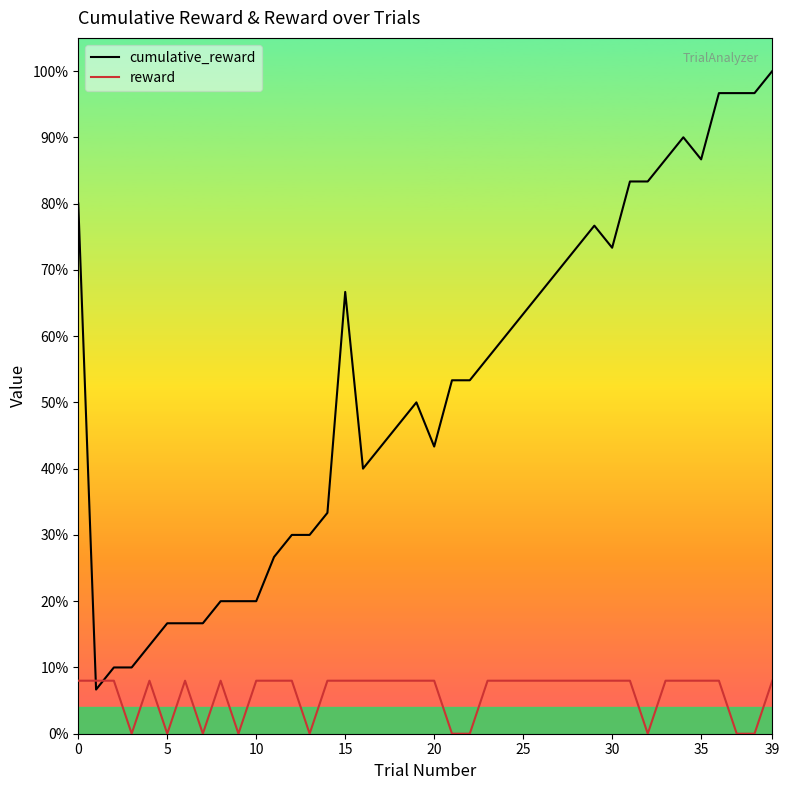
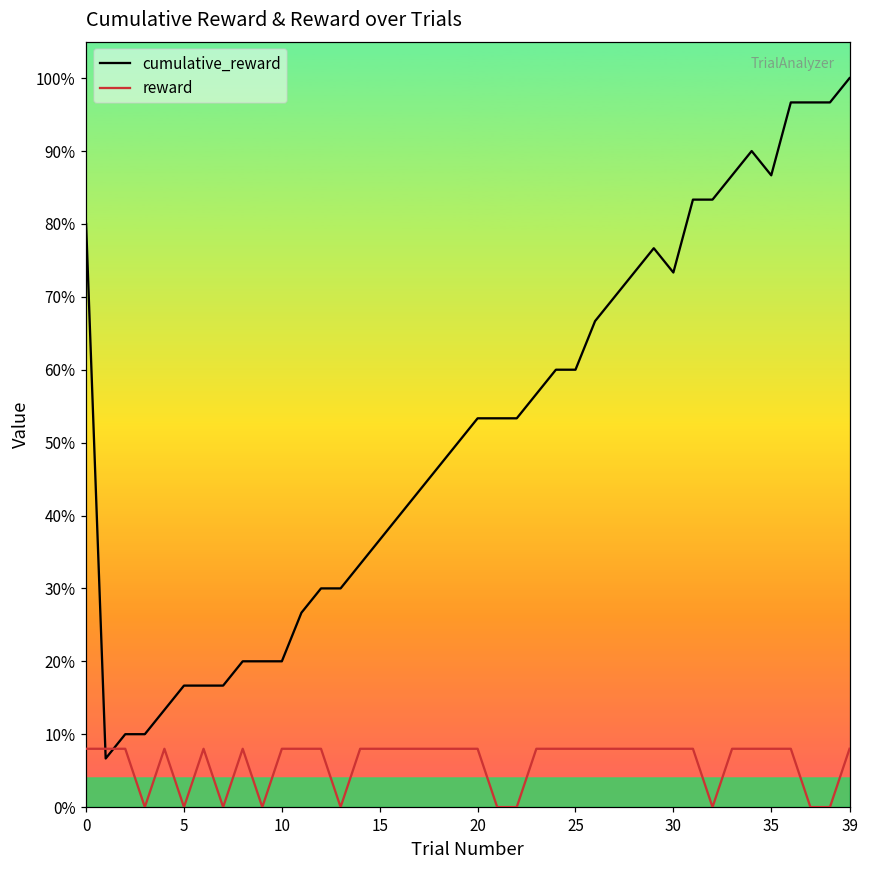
cumulative_reward, 15: 67% -> 37%
cumulative_reward, 20: 43% -> 53%
cumulative_reward, 25: 63% -> 60%
